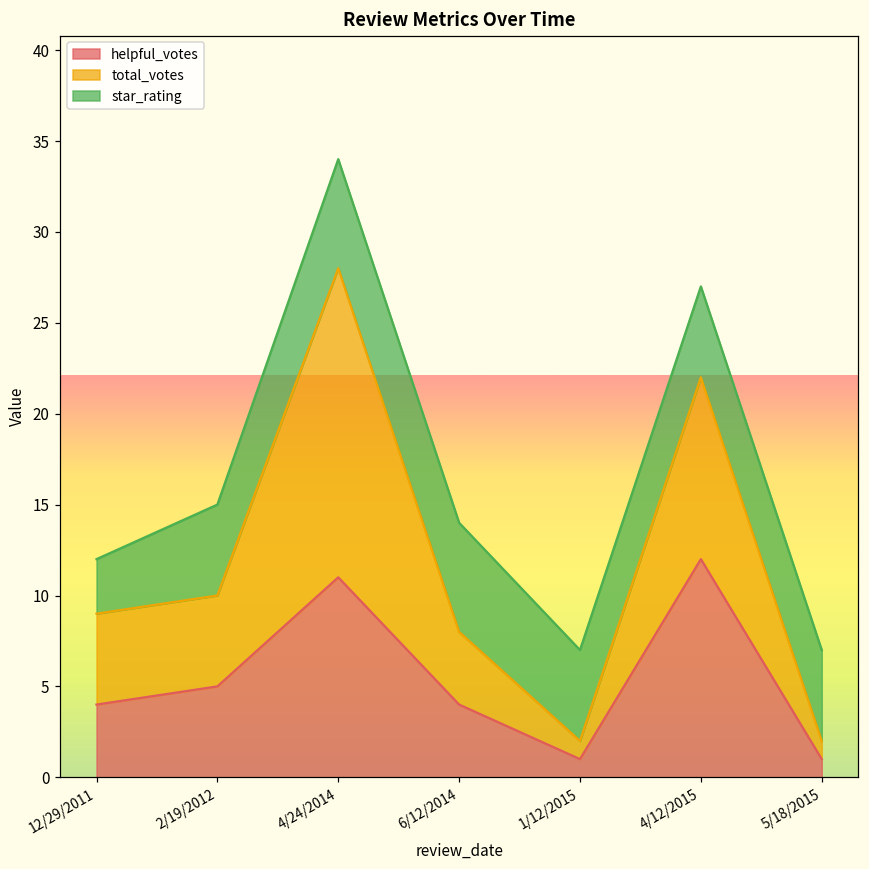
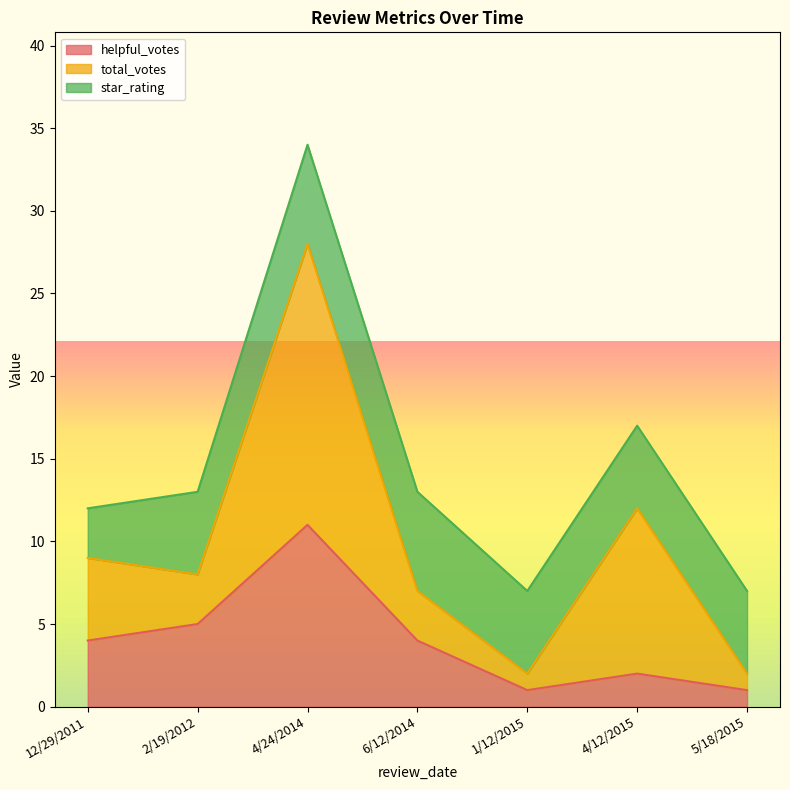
total_votes, 2/19/2012: 5 -> 3
total_votes, 6/12/2014: 4 -> 3
helpful_votes, 4/12/2015: 12 -> 2
